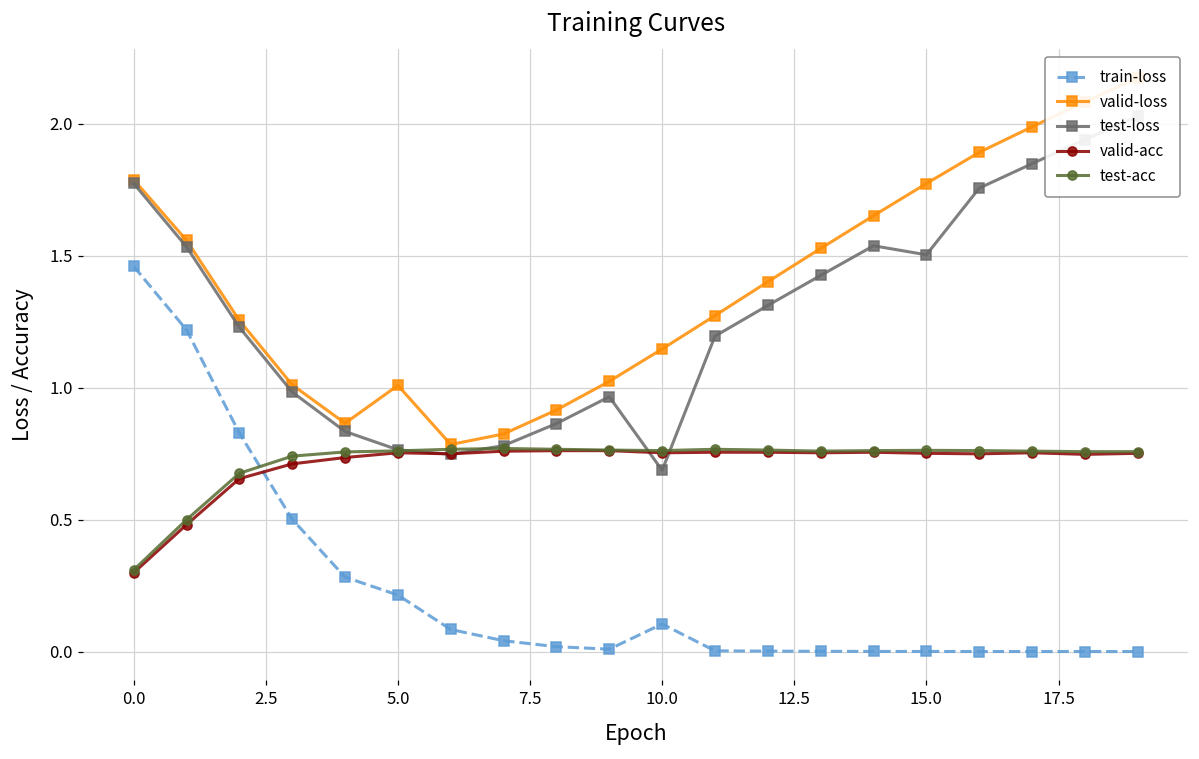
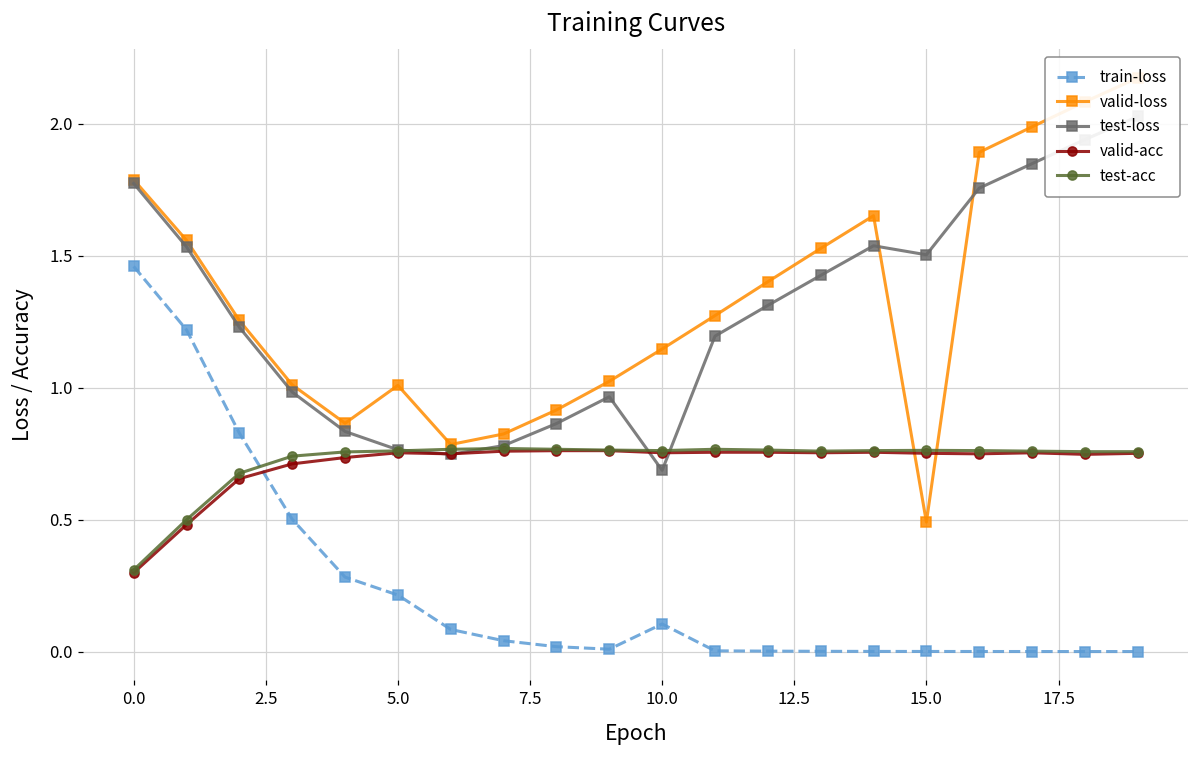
valid-loss, 15.0: 1.77 -> 0.49
